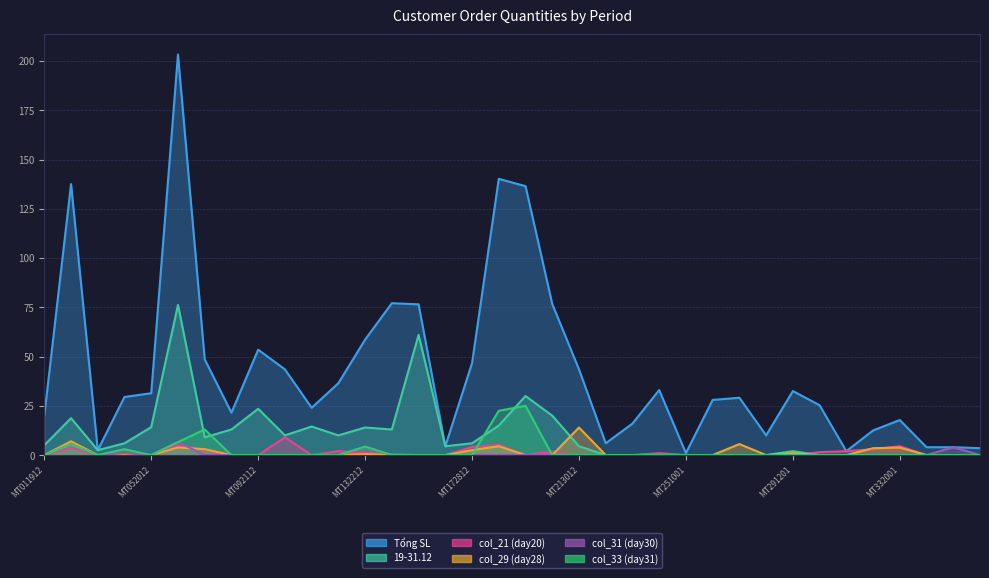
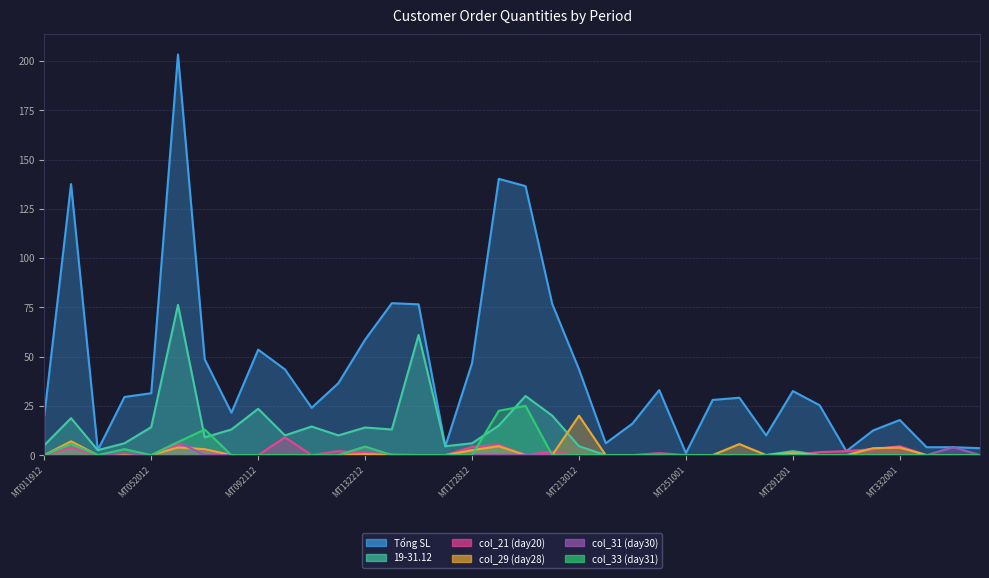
col_29 (day28), MT213012: 14 -> 20
